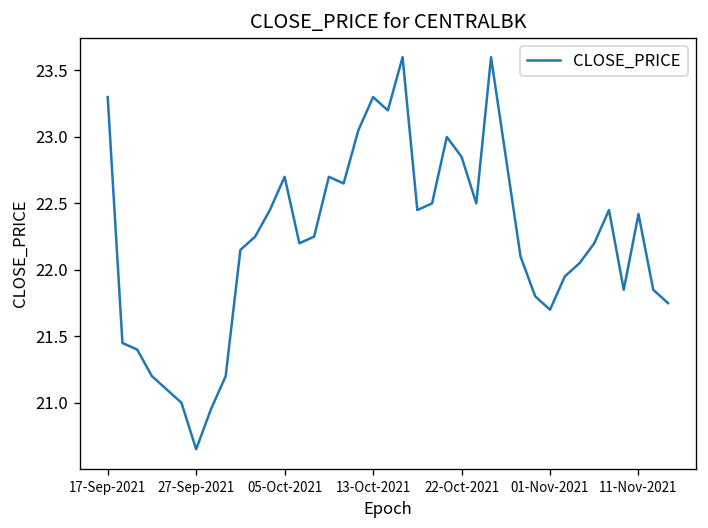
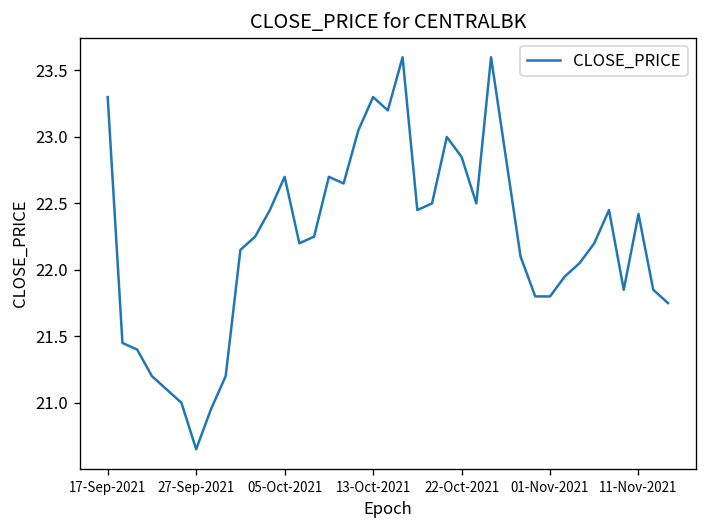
01-Nov-2021: 21.7 -> 21.8
